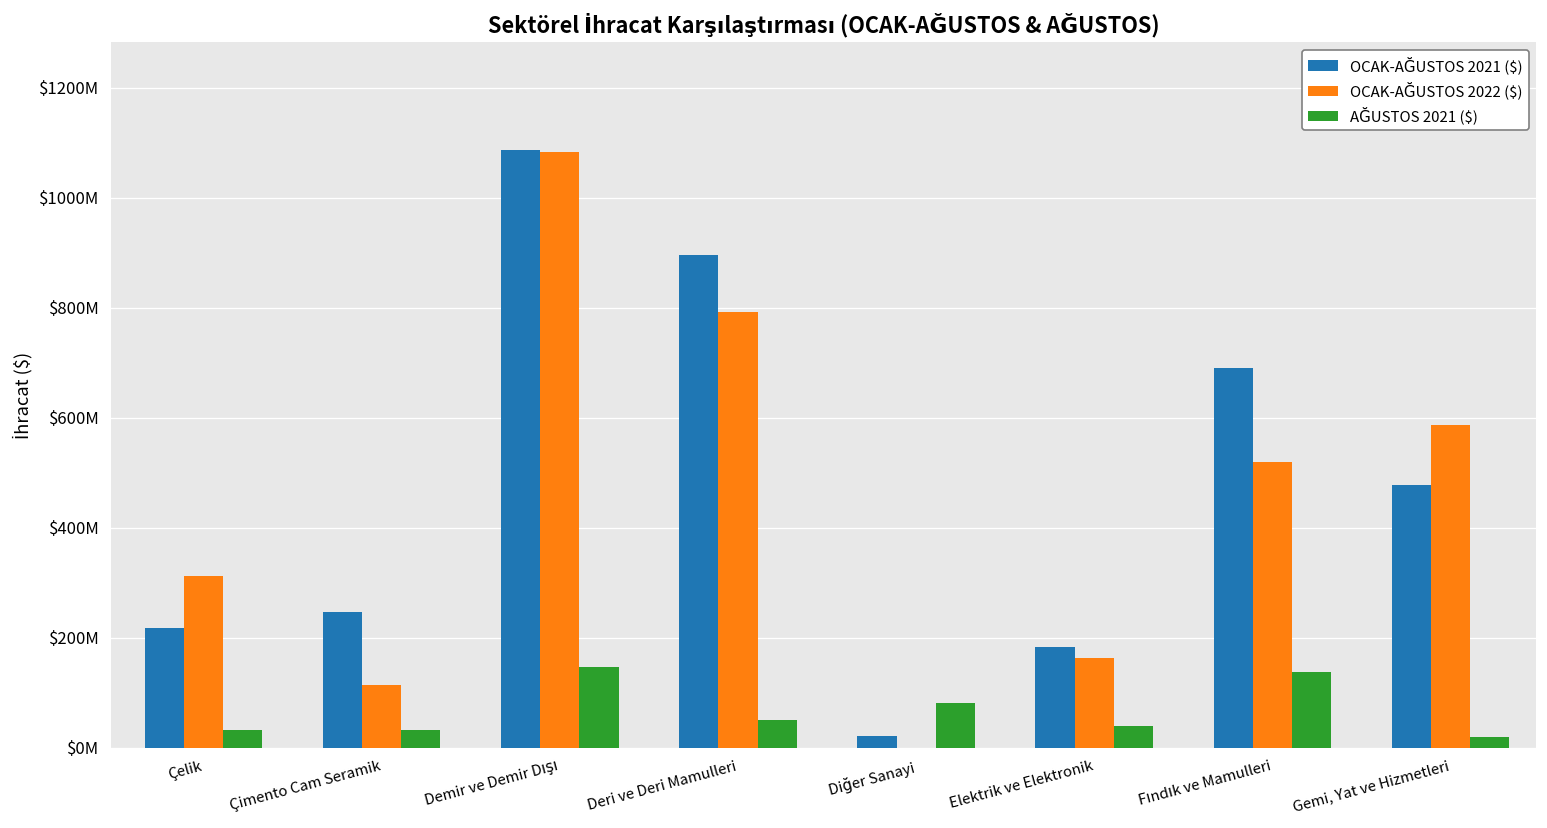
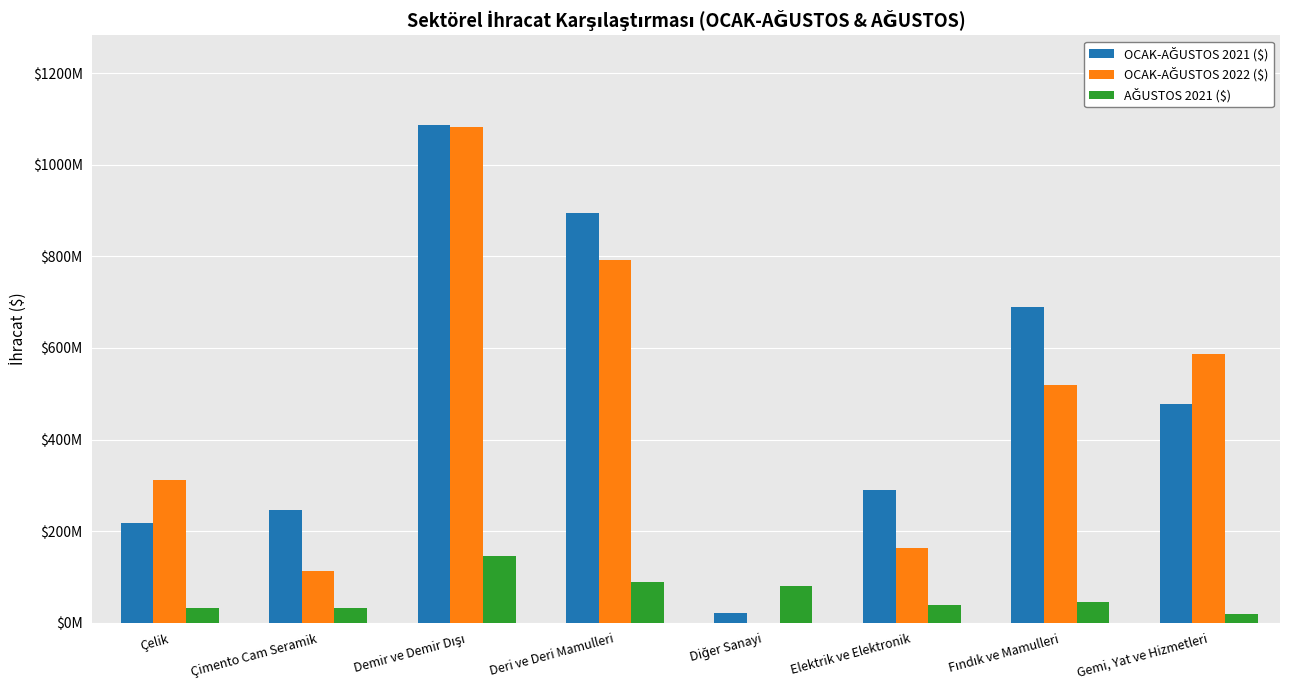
AĞUSTOS 2021 ($), Deri ve Deri Mamulleri: $50000000 -> $90000000
OCAK-AĞUSTOS 2021 ($), Elektrik ve Elektronik: $180000000 -> $290000000
AĞUSTOS 2021 ($), Fındık ve Mamulleri: $140000000 -> $40000000
